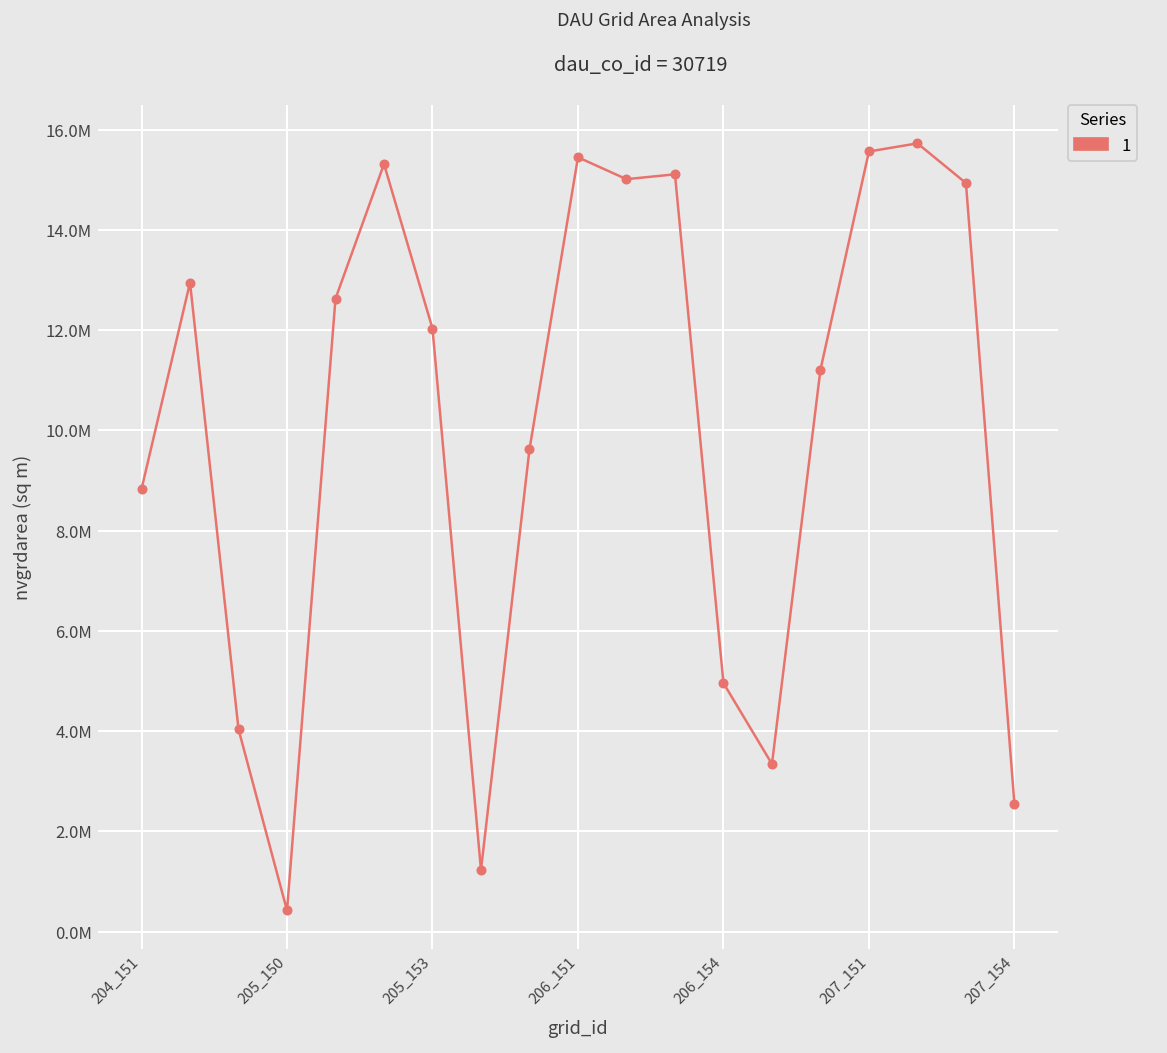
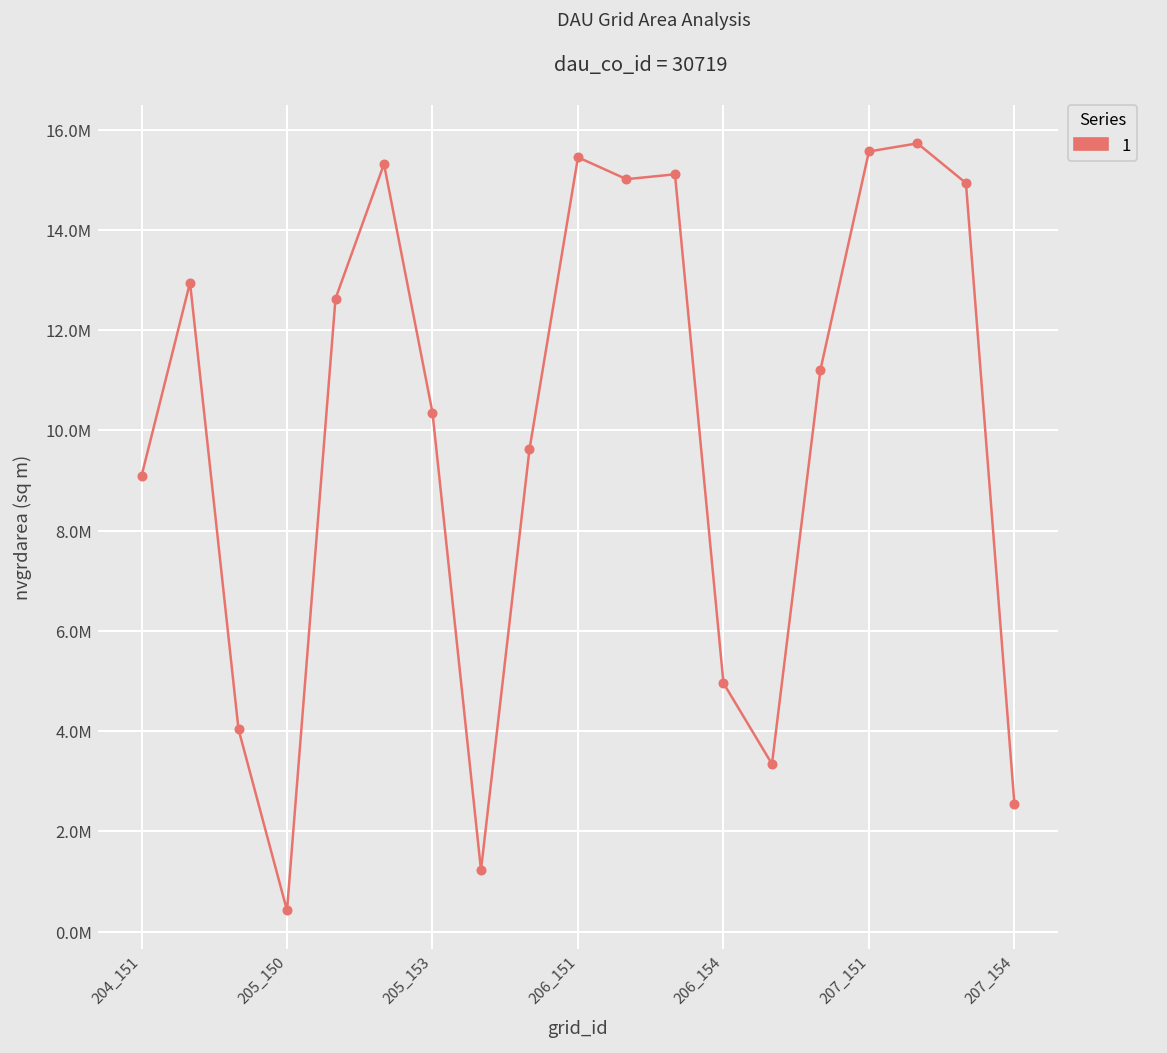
204_151: 8800000 -> 9100000
205_153: 12000000 -> 10400000
